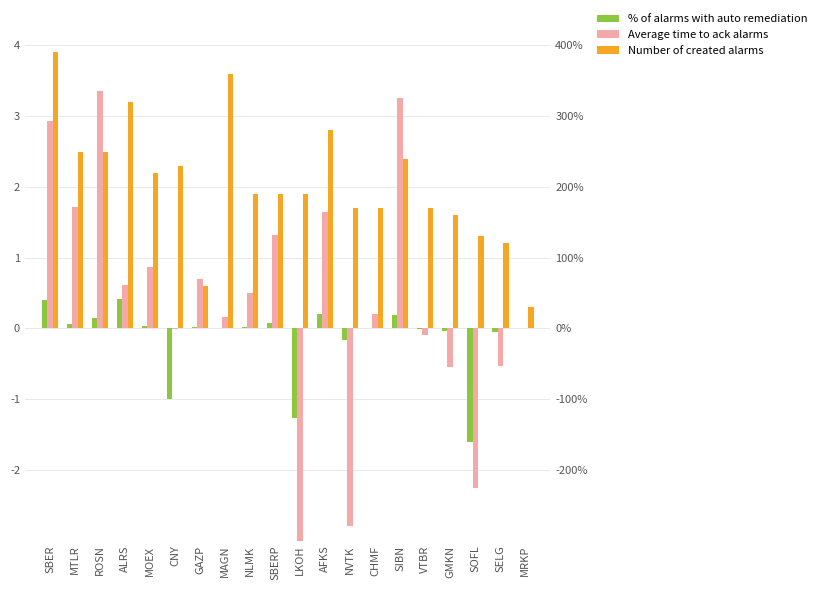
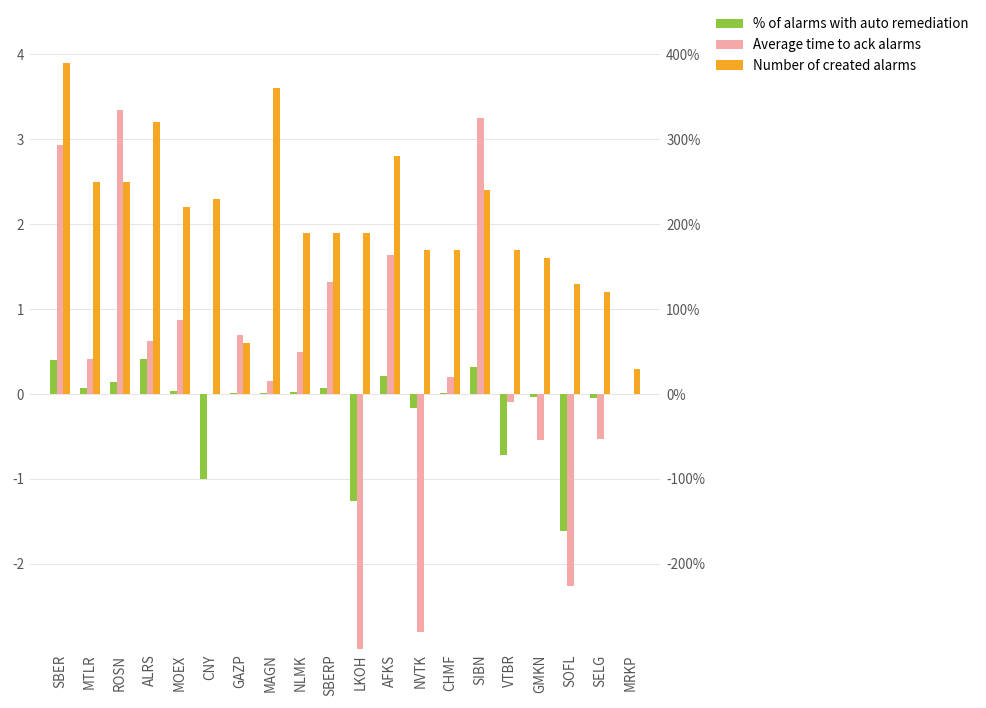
Average time to ack alarms, MTLR: 1.7 -> 0.4
% of alarms with auto remediation, SIBN: 0.2 -> 0.3
% of alarms with auto remediation, VTBR: 0.0 -> -0.7
